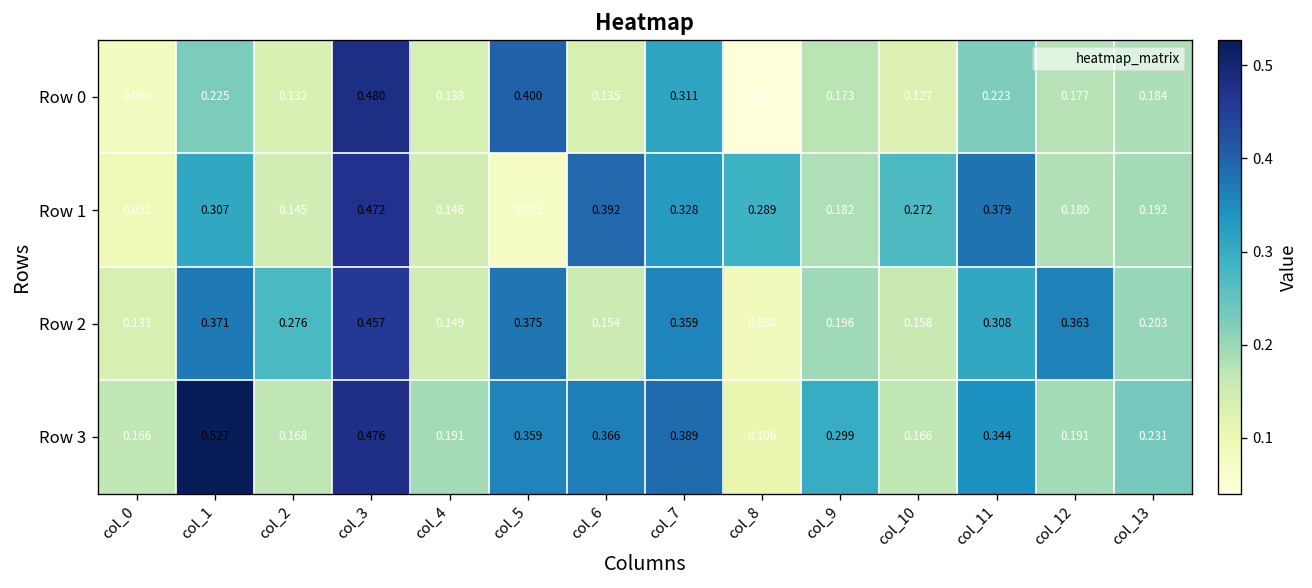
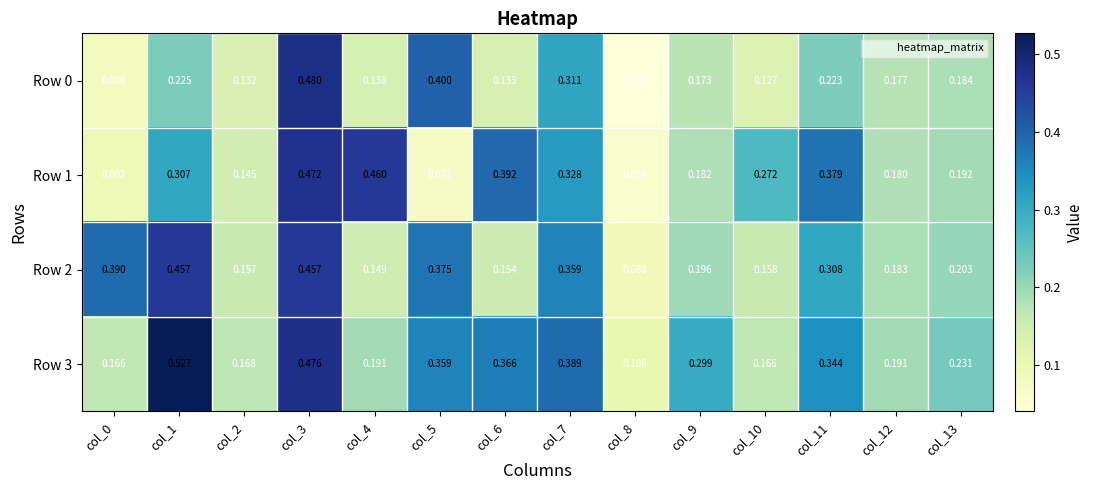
Row 1, col_4: 0.146 -> 0.460
Row 1, col_8: 0.289 -> 0.059
Row 2, col_0: 0.133 -> 0.390
Row 2, col_1: 0.371 -> 0.457
Row 2, col_2: 0.276 -> 0.157
Row 2, col_12: 0.363 -> 0.183
